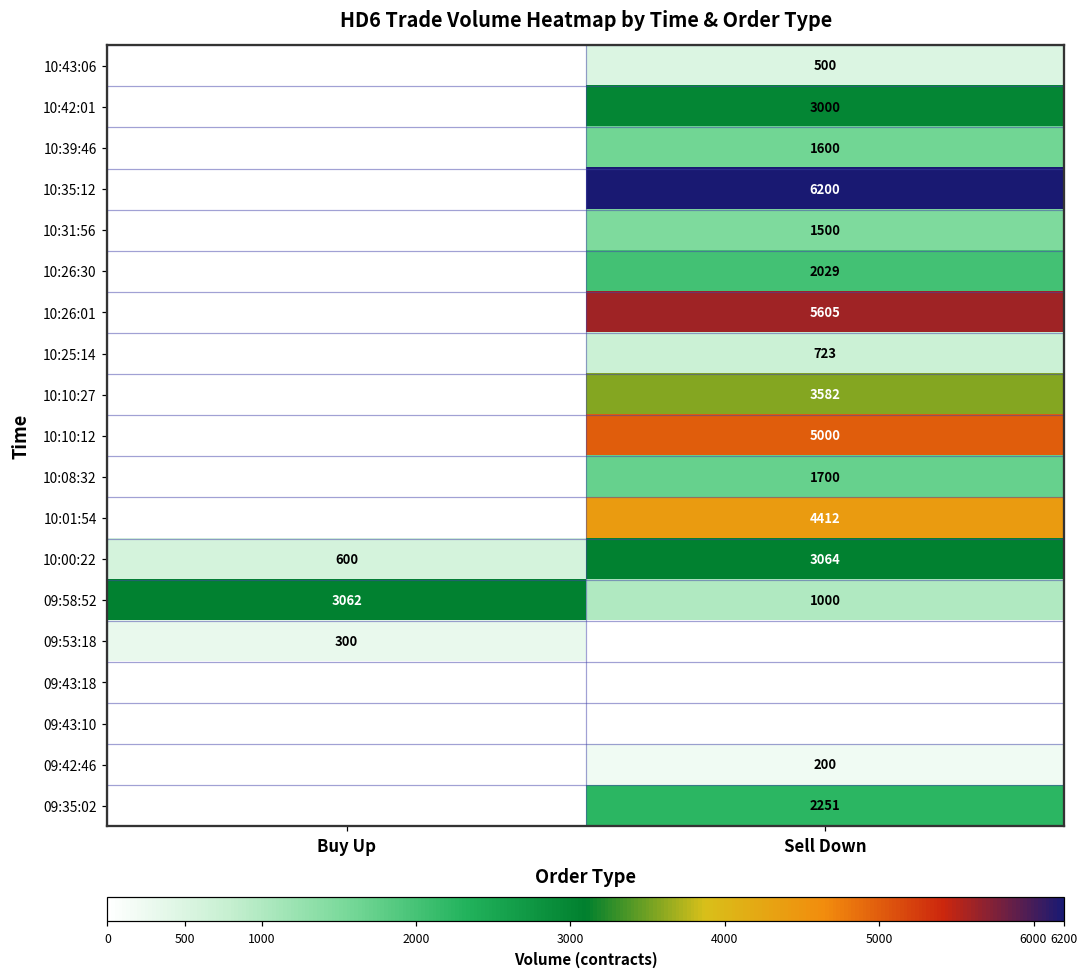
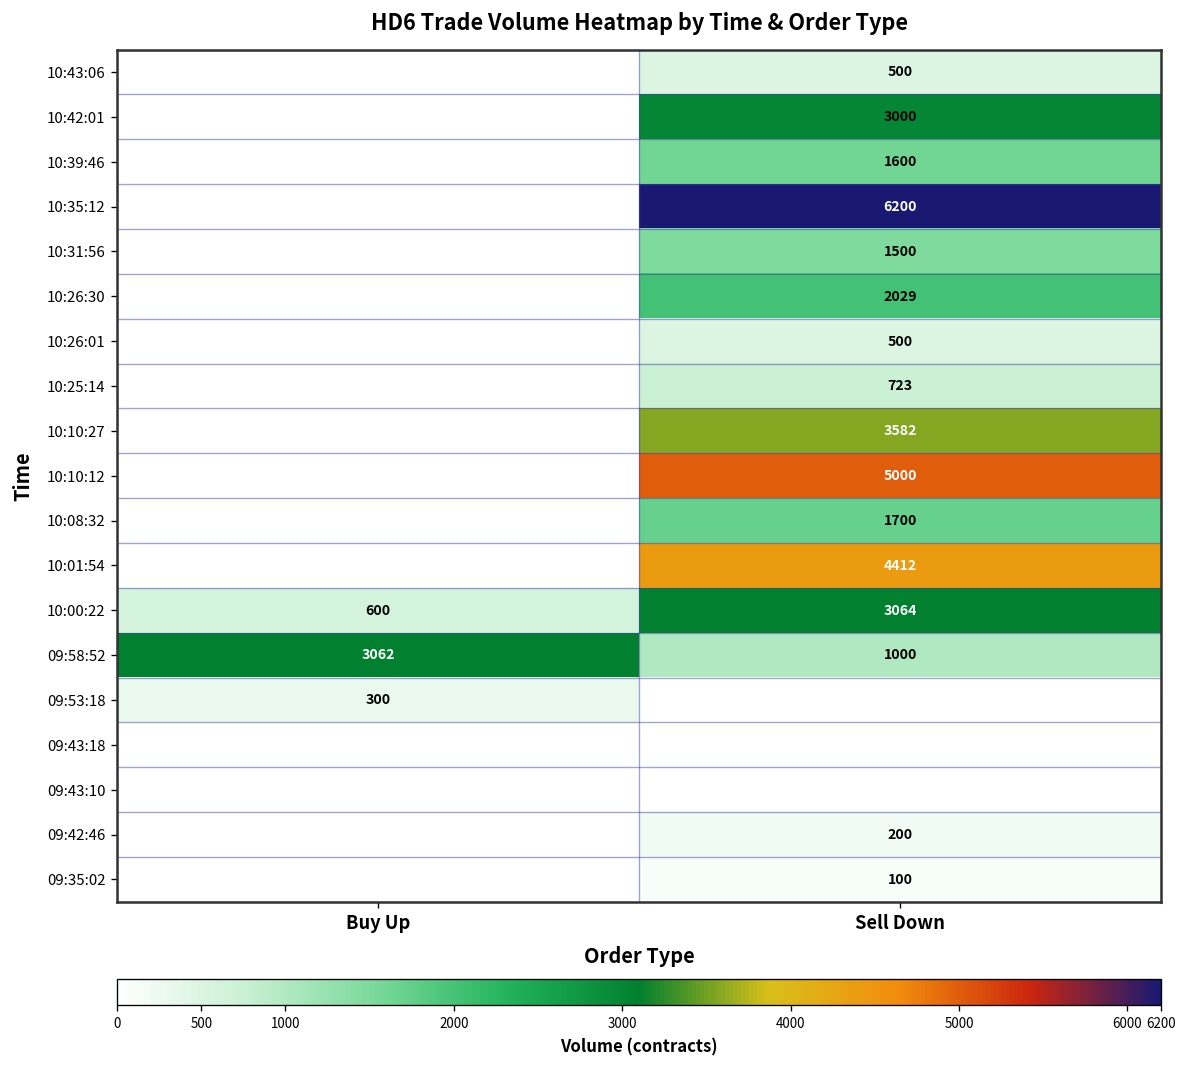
10:26:01, Sell Down: 5605 -> 500
09:35:02, Sell Down: 2251 -> 100
